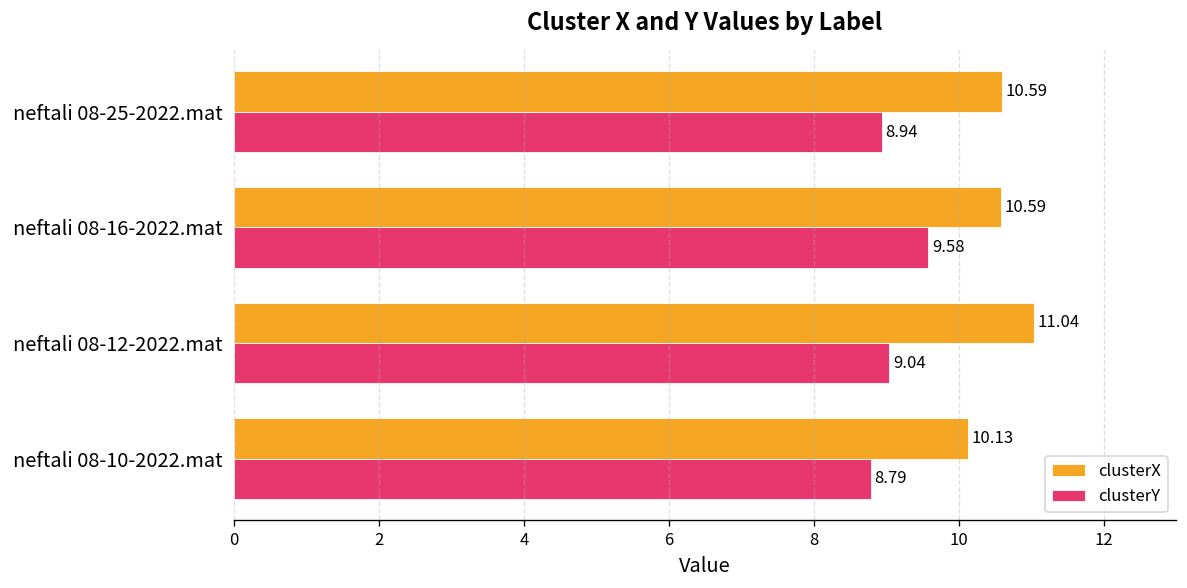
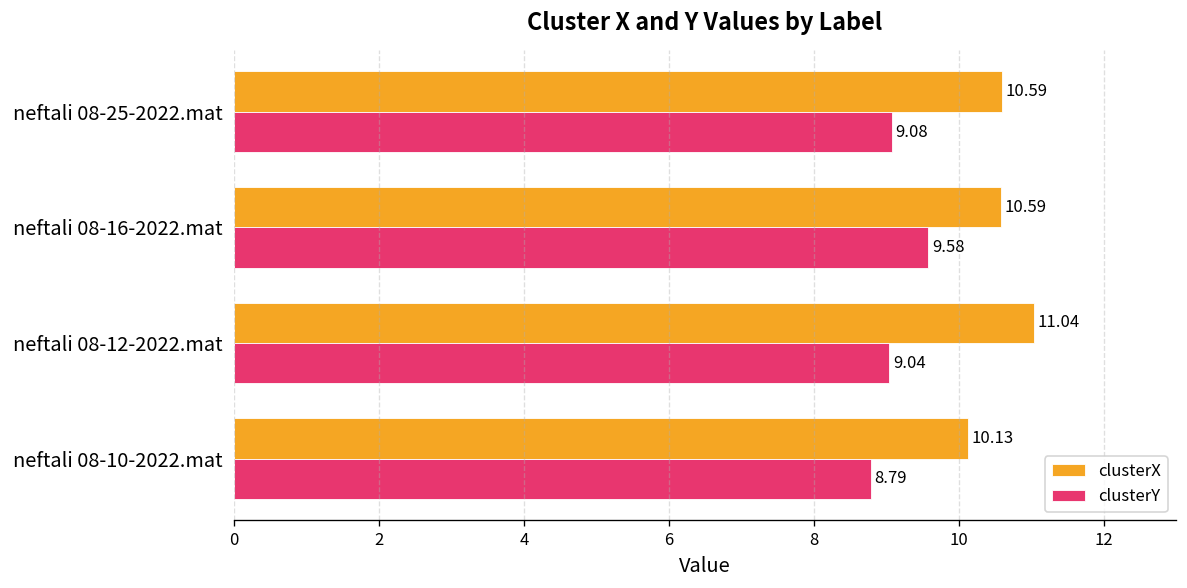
clusterY, neftali 08-25-2022.mat: 8.94 -> 9.08
